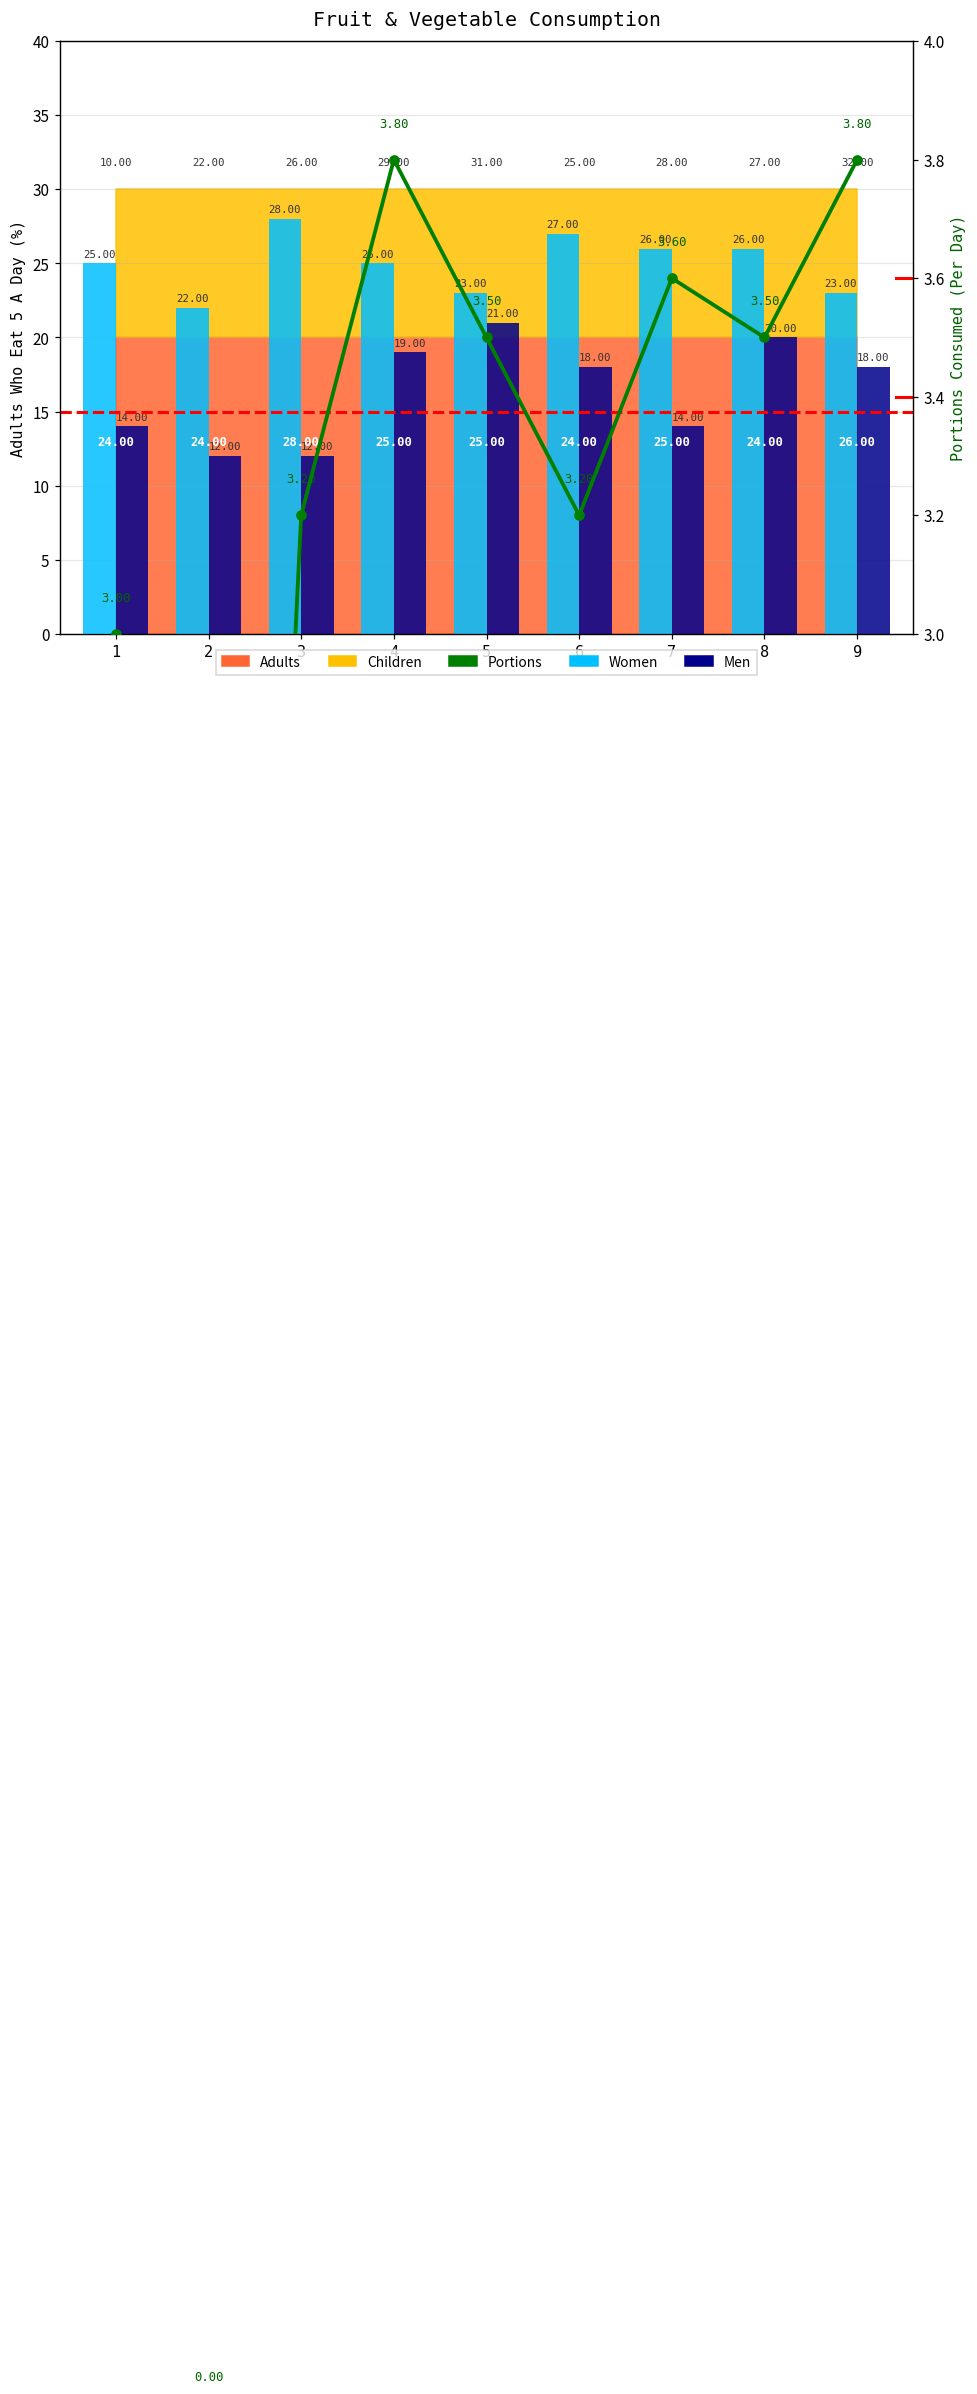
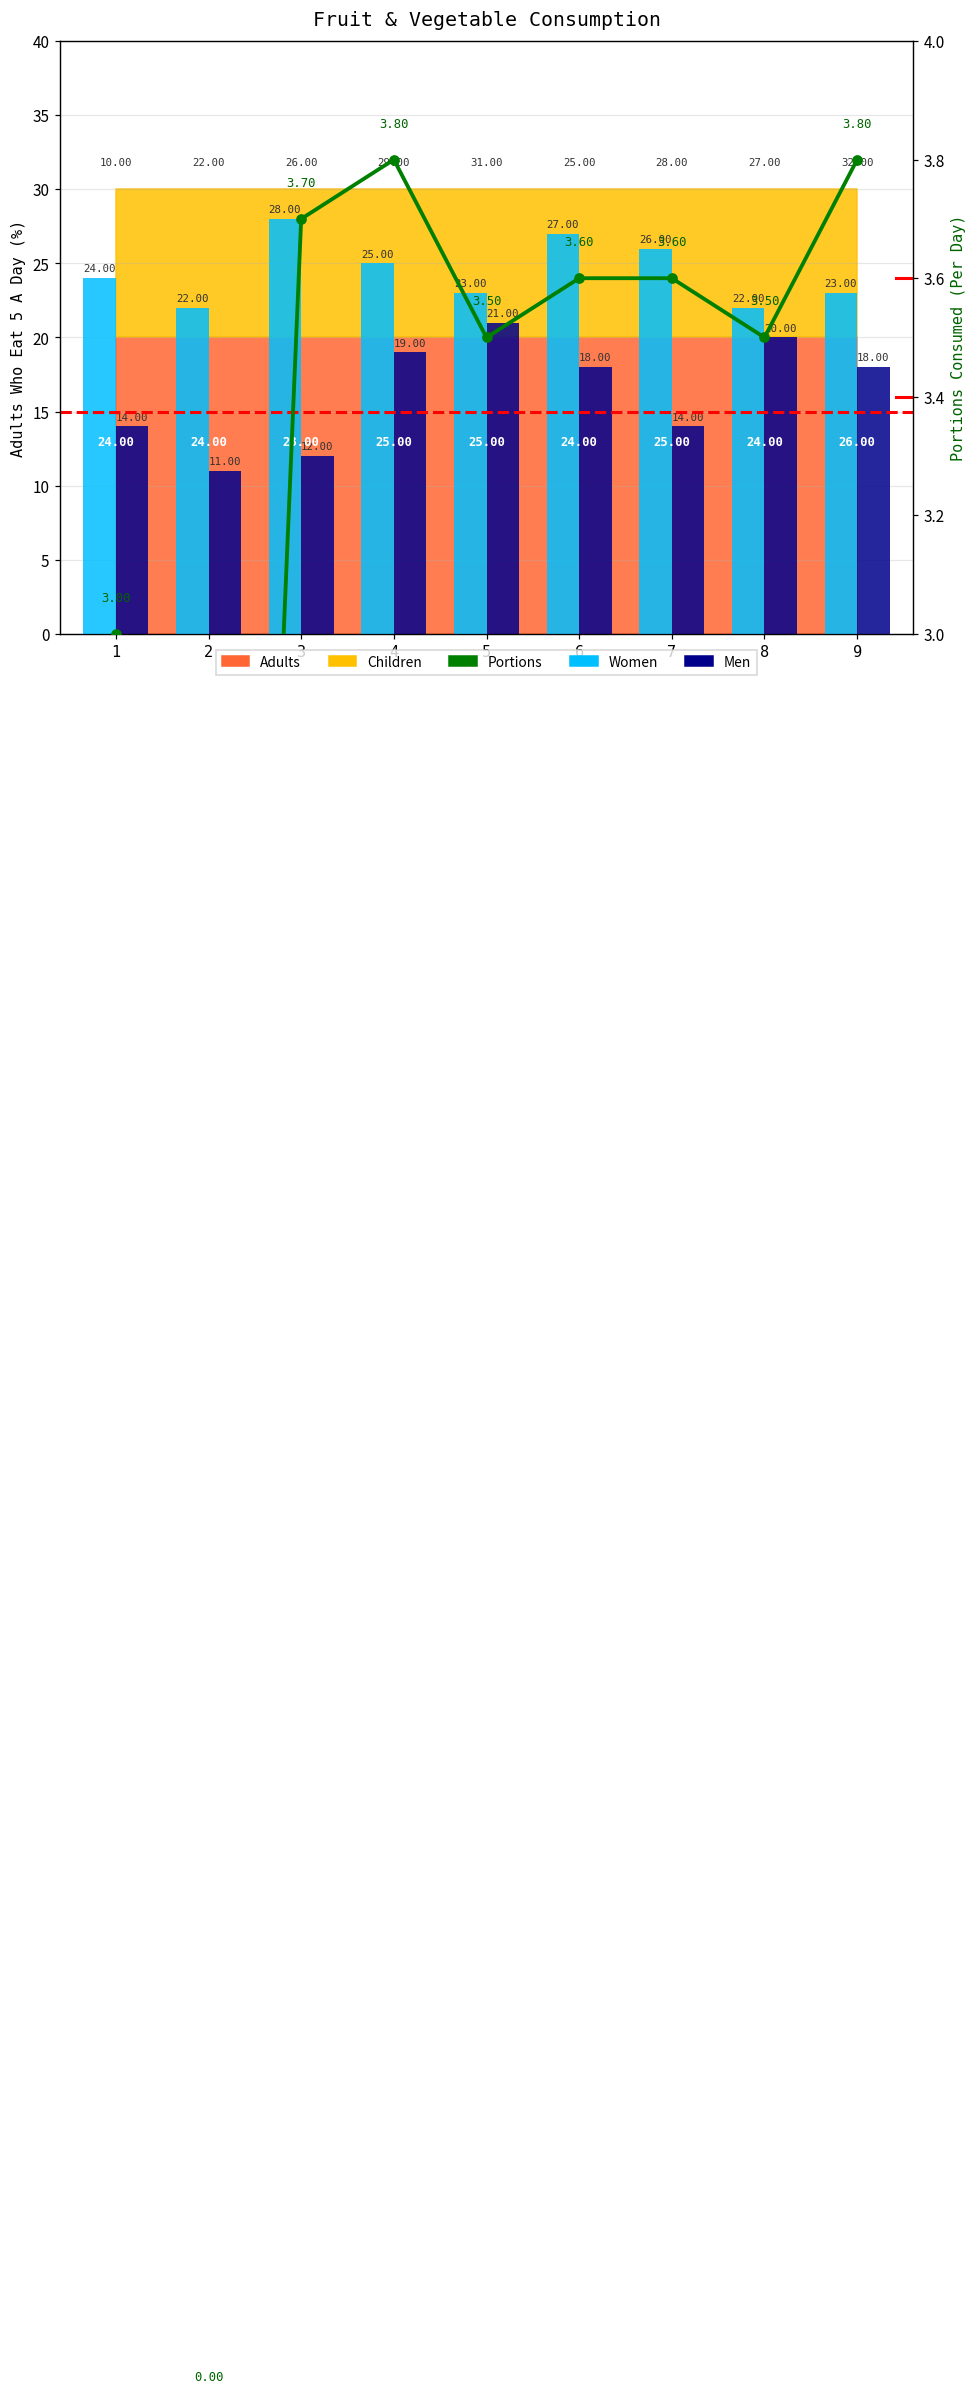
Women, 1: 25.00 -> 24.00
Men, 2: 12.00 -> 11.00
Women, 8: 26.00 -> 22.00
Portions, 3: 3.20 -> 3.70
Portions, 6: 3.20 -> 3.60
